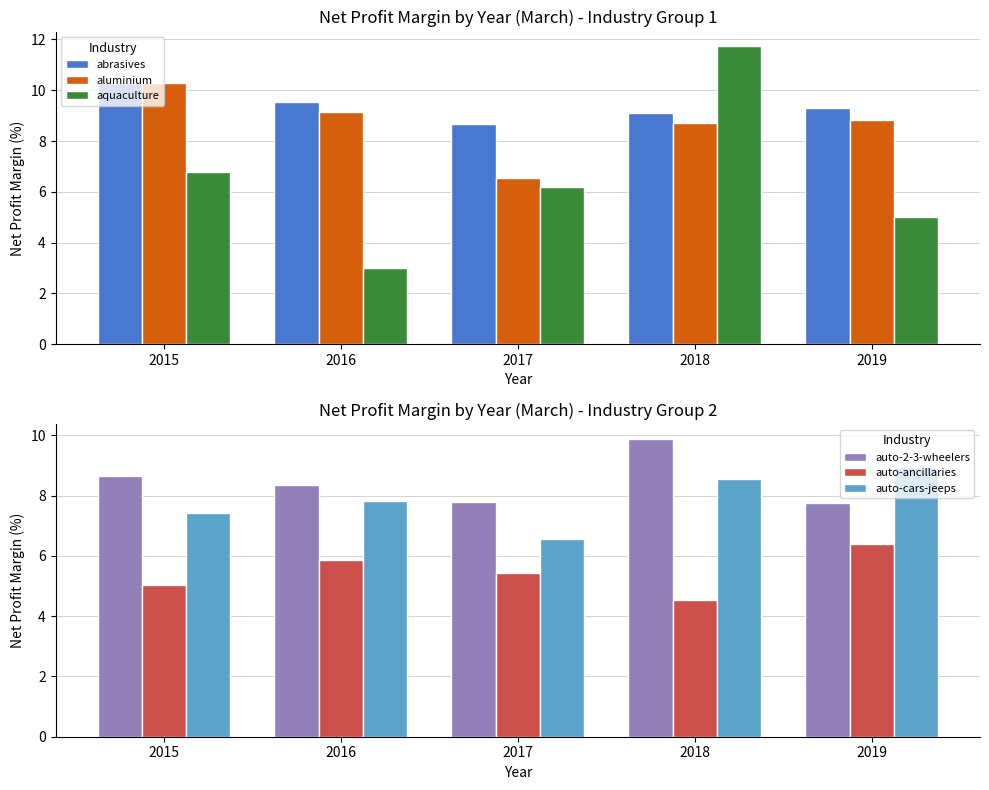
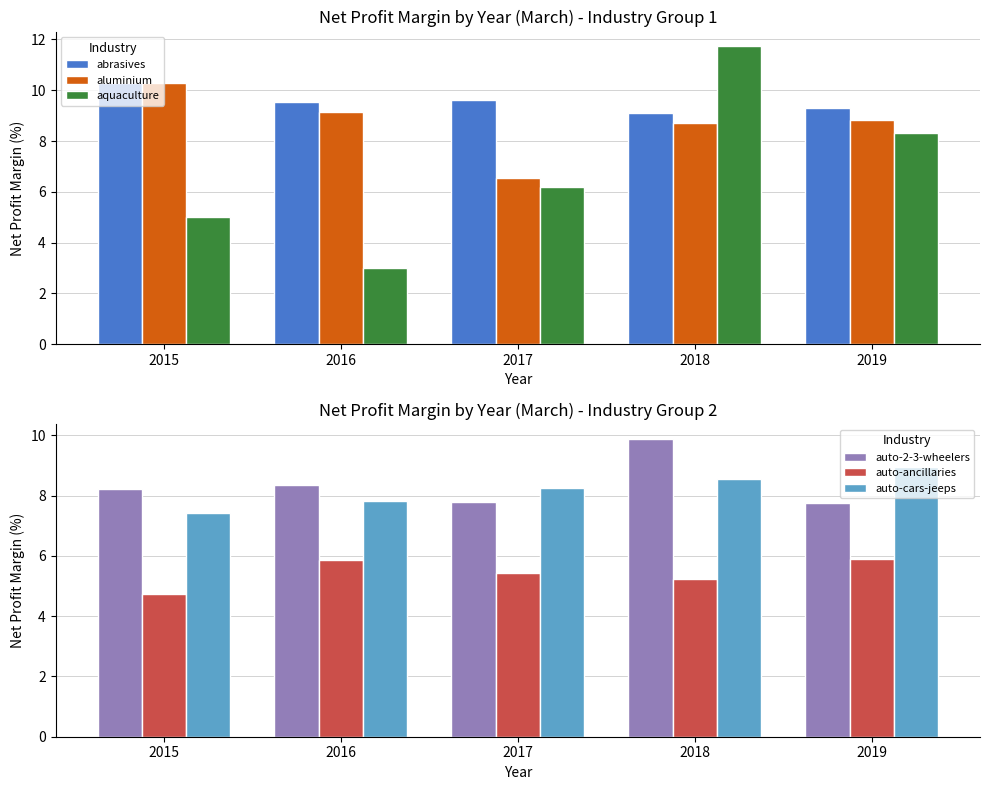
Net Profit Margin by Year (March) - Industry Group 1, aquaculture, 2015: 6.8 -> 5.0
Net Profit Margin by Year (March) - Industry Group 1, abrasives, 2017: 8.7 -> 9.6
Net Profit Margin by Year (March) - Industry Group 1, aquaculture, 2019: 5.0 -> 8.3
Net Profit Margin by Year (March) - Industry Group 2, auto-2-3-wheelers, 2015: 8.7 -> 8.2
Net Profit Margin by Year (March) - Industry Group 2, auto-ancillaries, 2015: 5.0 -> 4.7
Net Profit Margin by Year (March) - Industry Group 2, auto-cars-jeeps, 2017: 6.6 -> 8.3
Net Profit Margin by Year (March) - Industry Group 2, auto-ancillaries, 2018: 4.5 -> 5.2
Net Profit Margin by Year (March) - Industry Group 2, auto-ancillaries, 2019: 6.4 -> 5.9
